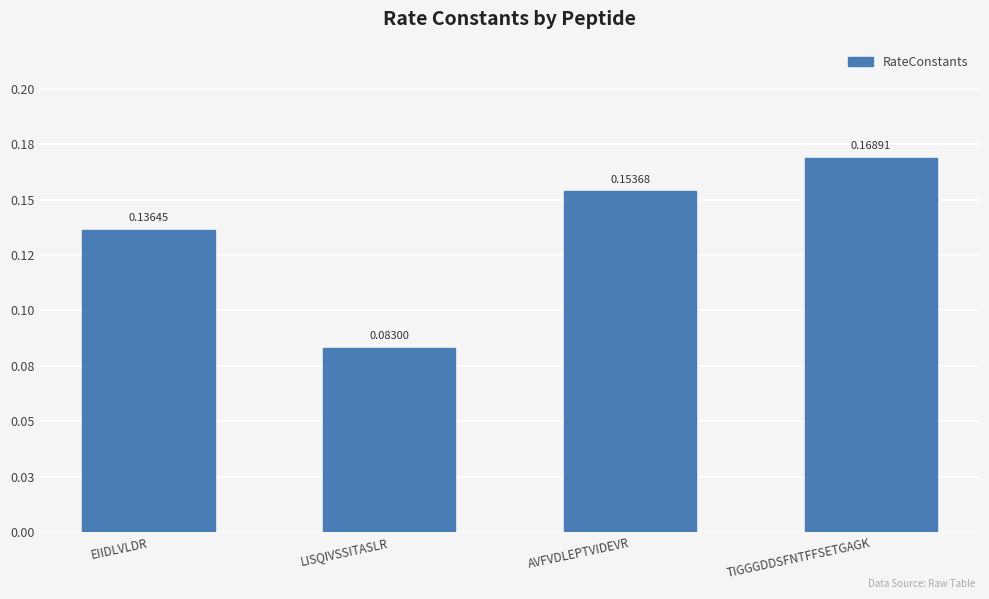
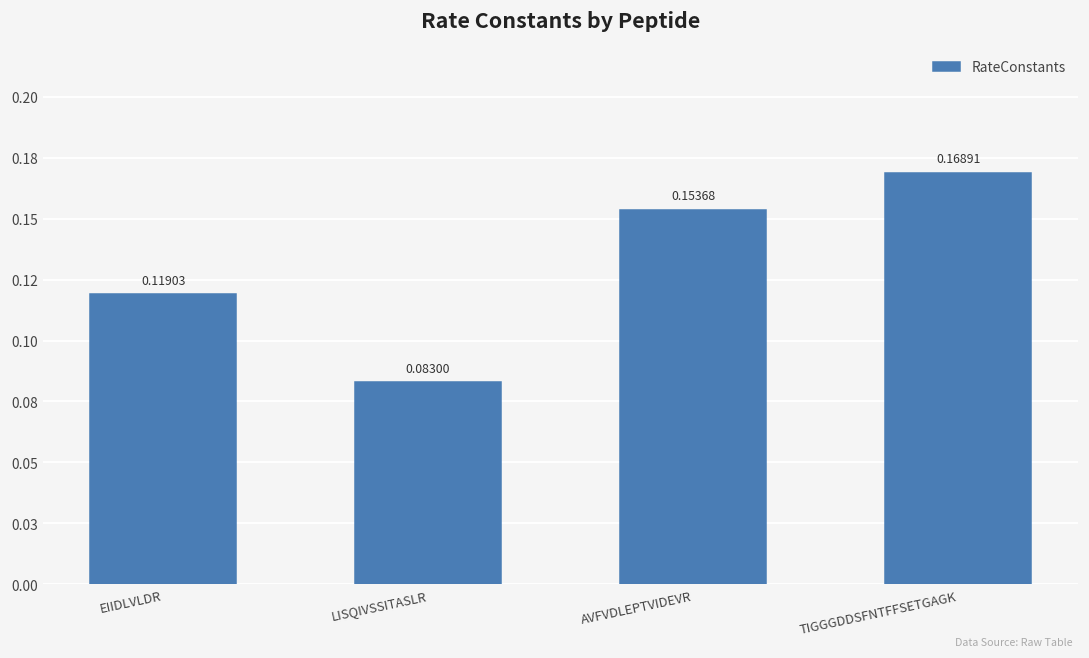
EIIDLVLDR: 0.13645 -> 0.11903
